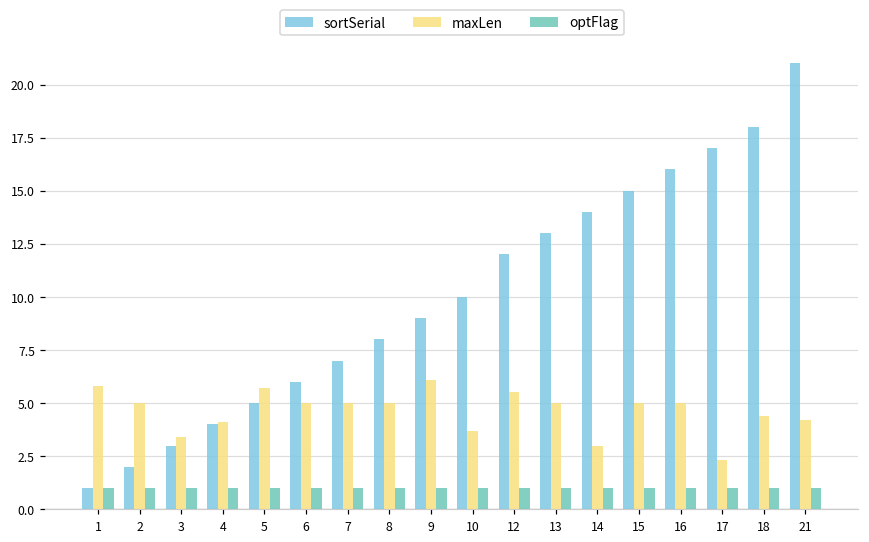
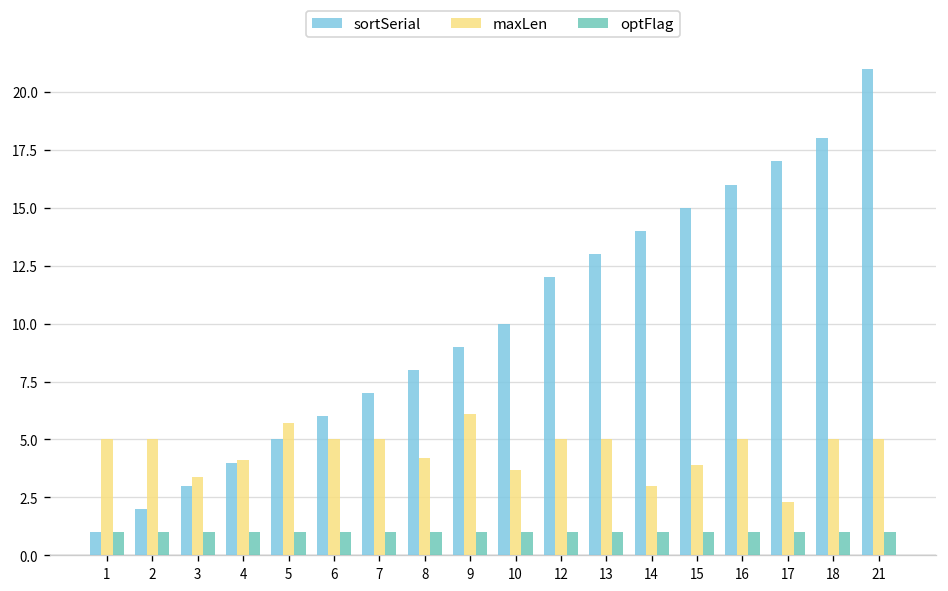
maxLen, 1: 5.8 -> 5.0
maxLen, 8: 5.0 -> 4.2
maxLen, 12: 5.5 -> 5.0
maxLen, 15: 5.0 -> 3.9
maxLen, 18: 4.4 -> 5.0
maxLen, 21: 4.2 -> 5.0
